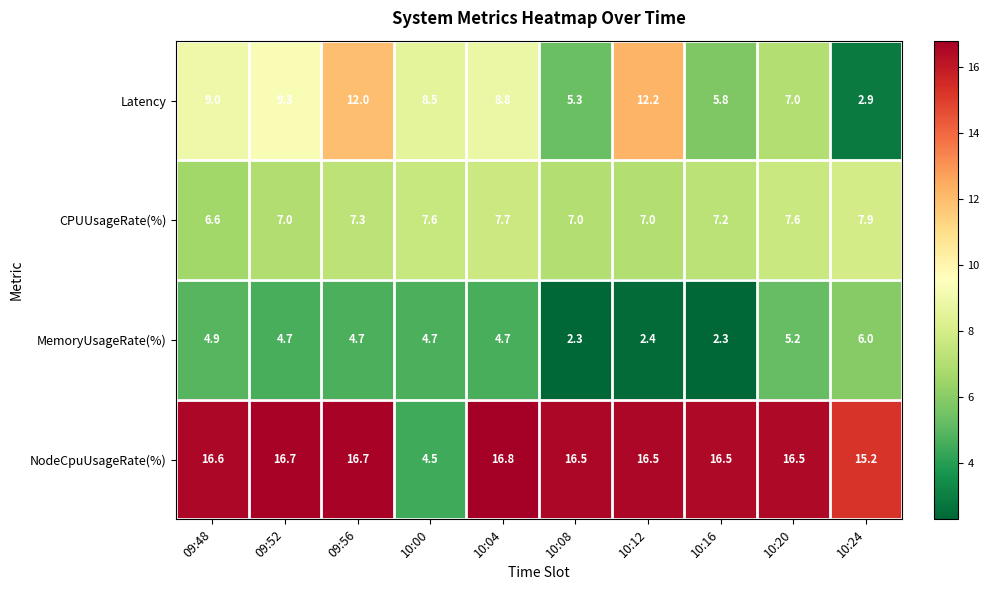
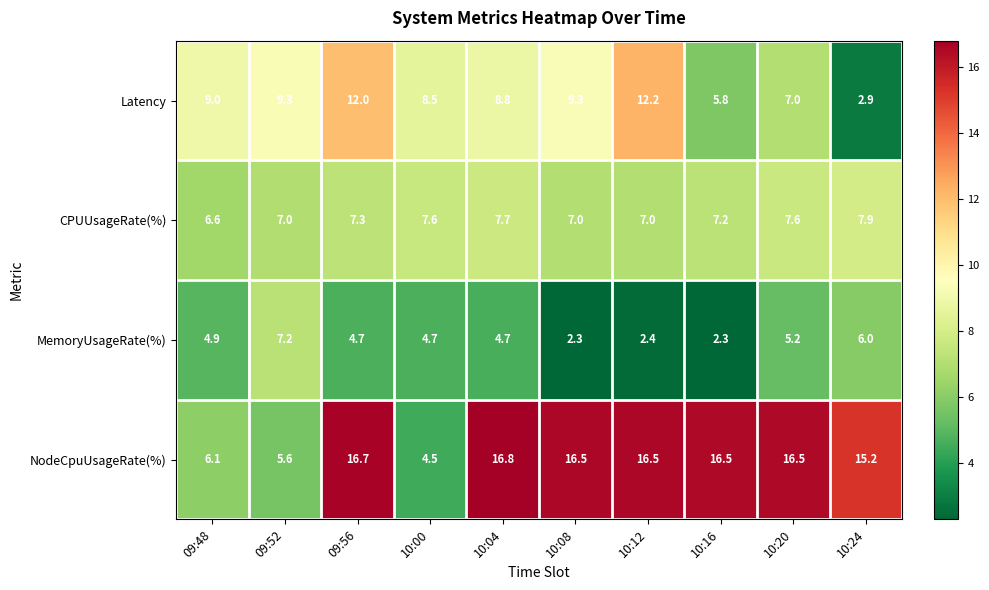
Latency, 10:08: 5.3 -> 9.3
MemoryUsageRate(%), 09:52: 4.7 -> 7.2
NodeCpuUsageRate(%), 09:48: 16.6 -> 6.1
NodeCpuUsageRate(%), 09:52: 16.7 -> 5.6
